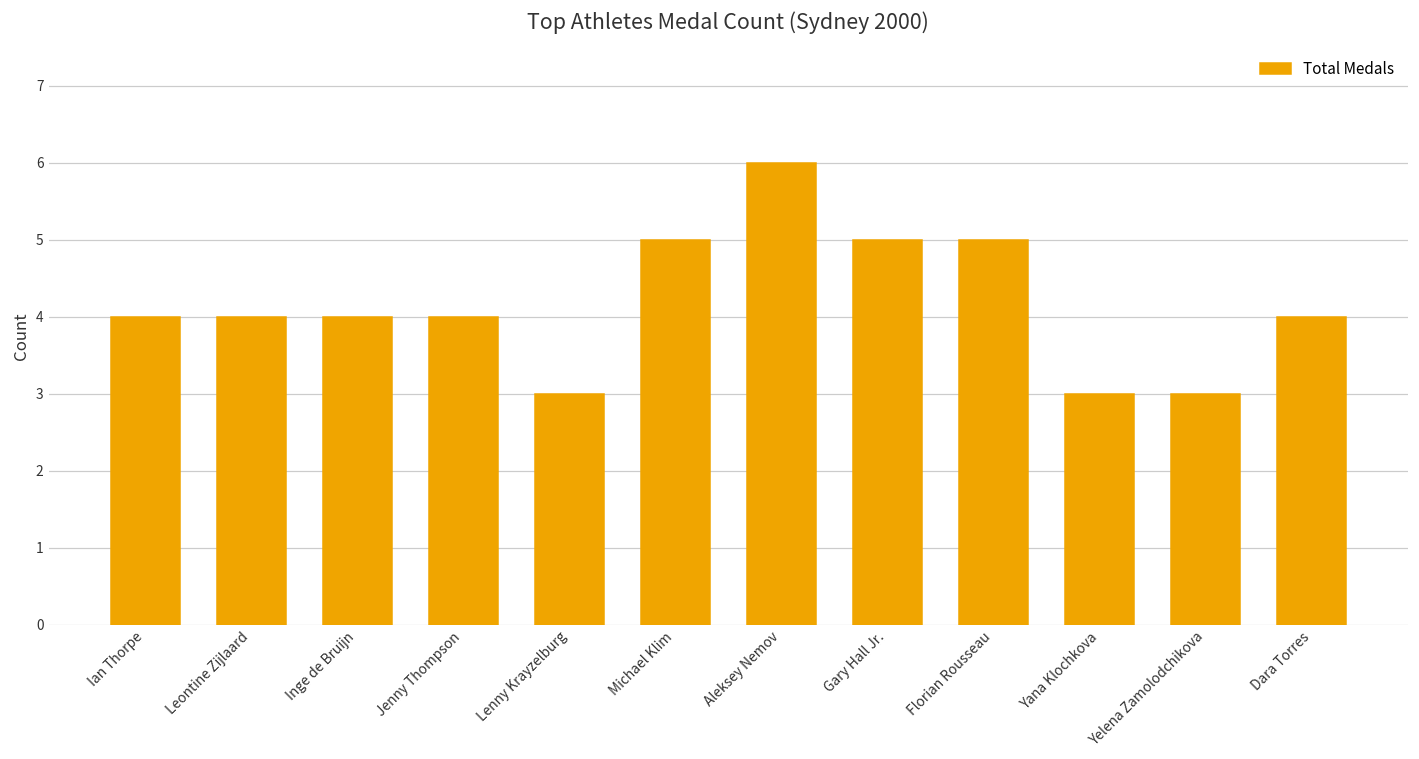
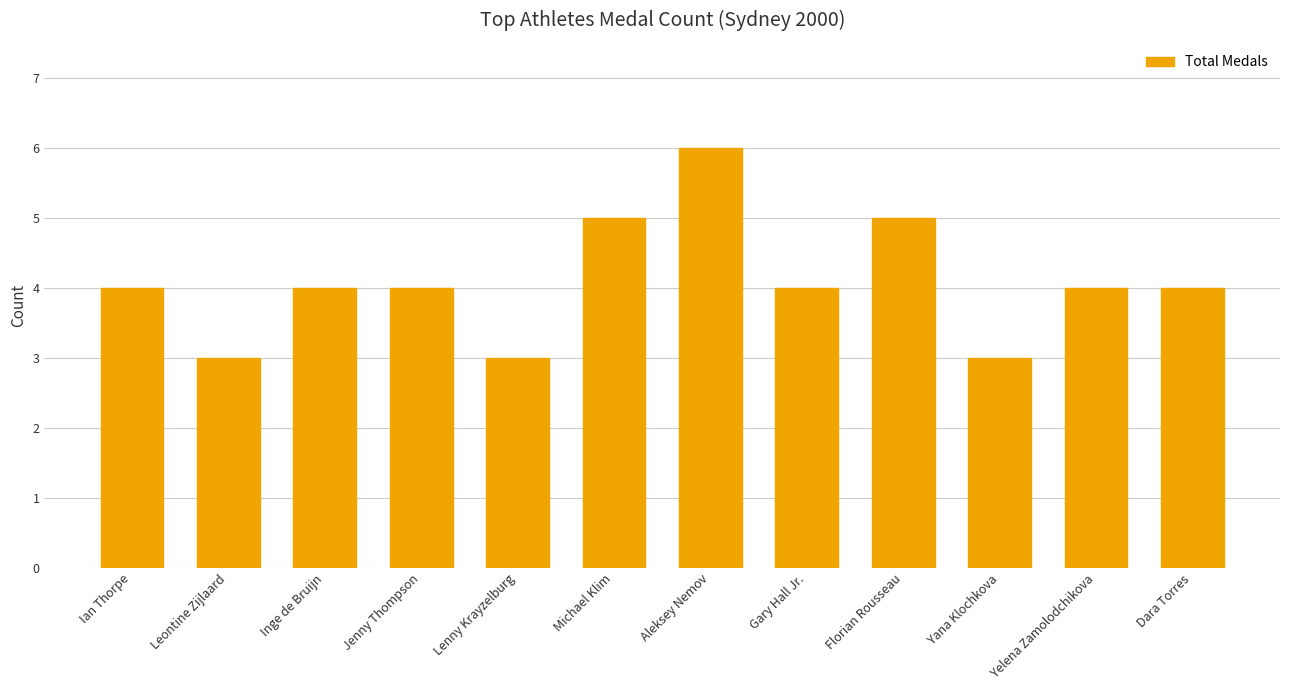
Leontine Zijlaard: 4 -> 3
Gary Hall Jr.: 5 -> 4
Yelena Zamolodchikova: 3 -> 4
